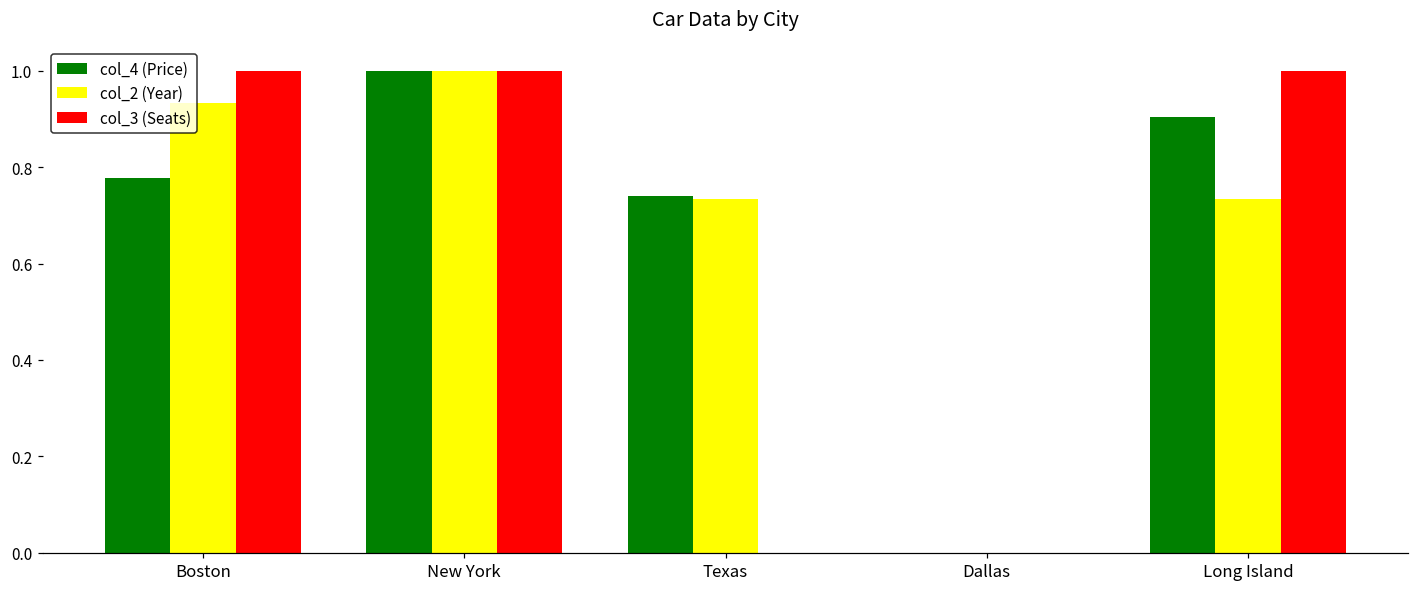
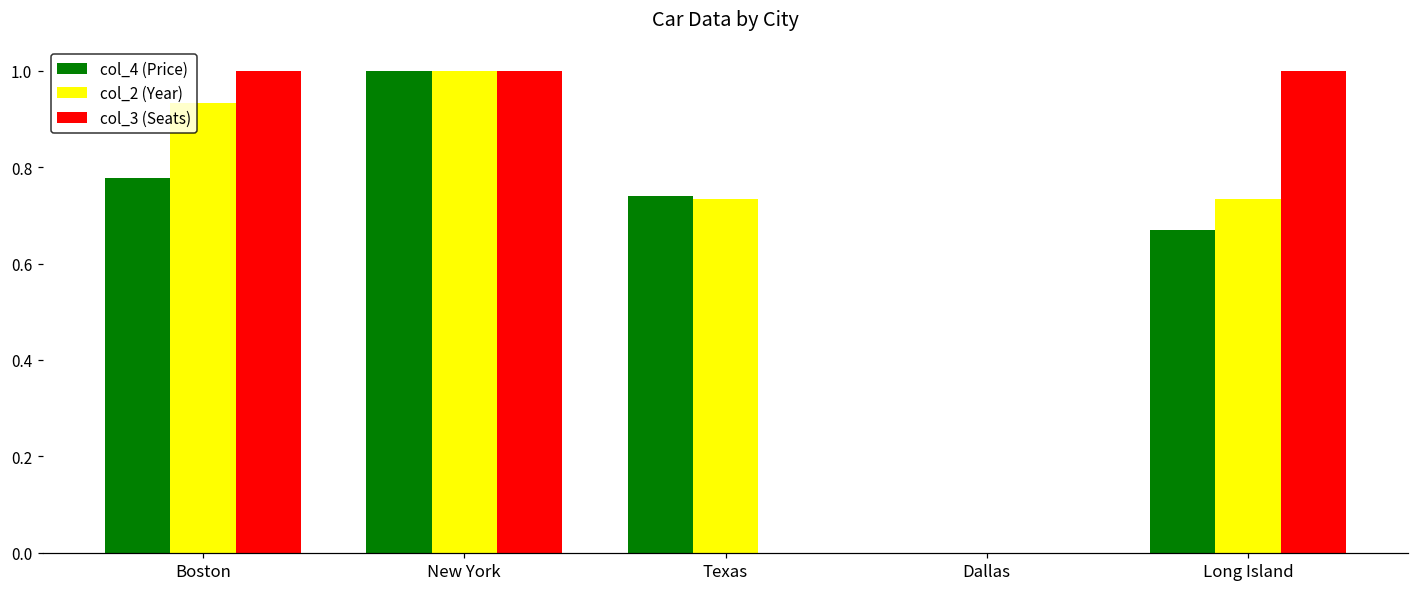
col_4 (Price), Long Island: 0.90 -> 0.67
